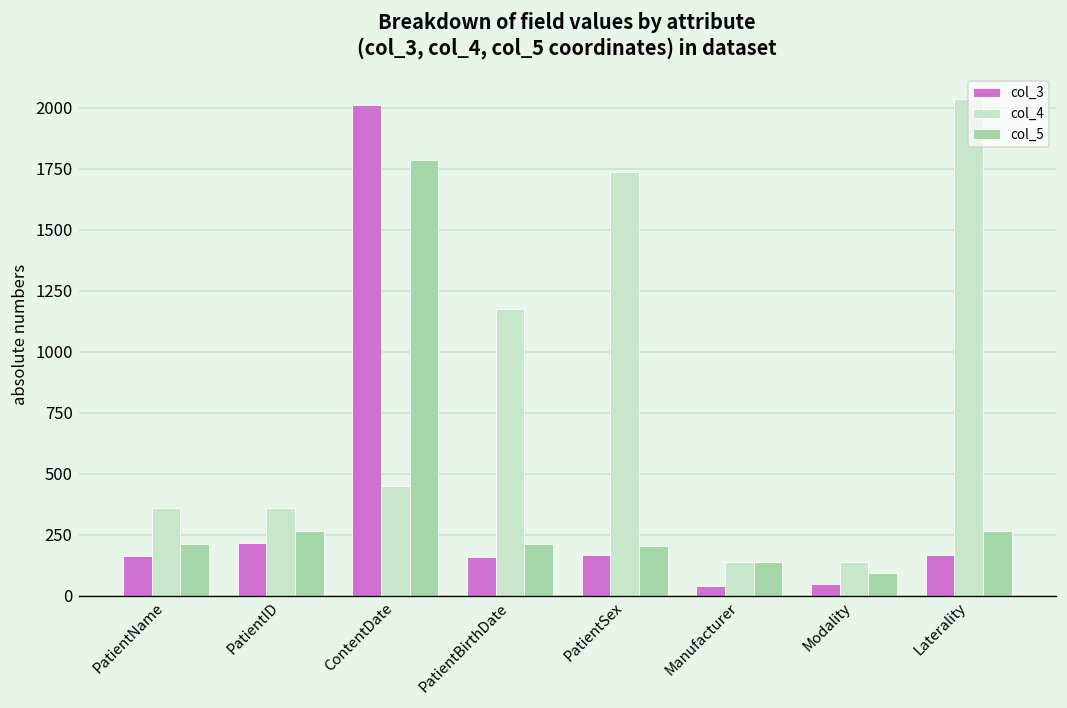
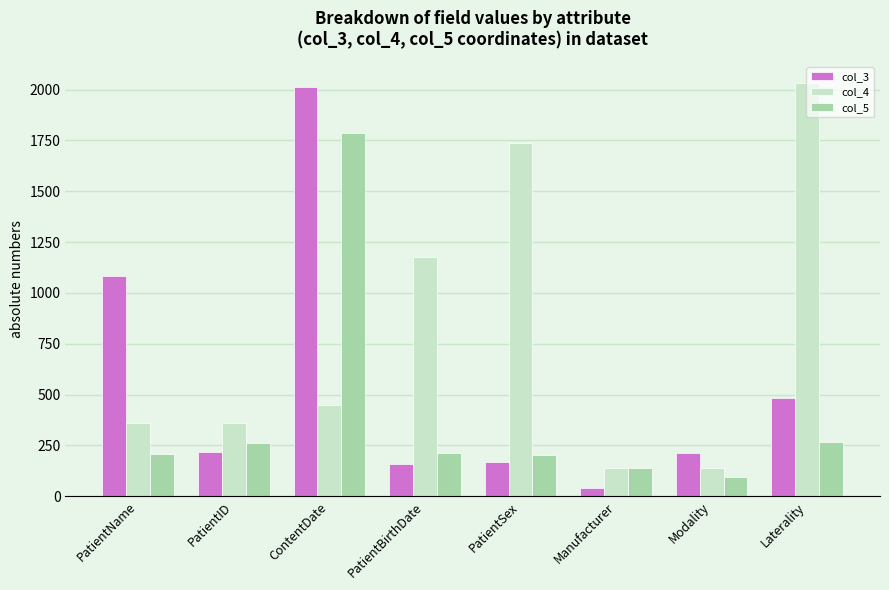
col_3, PatientName: 160 -> 1080
col_3, Modality: 50 -> 210
col_3, Laterality: 170 -> 490
